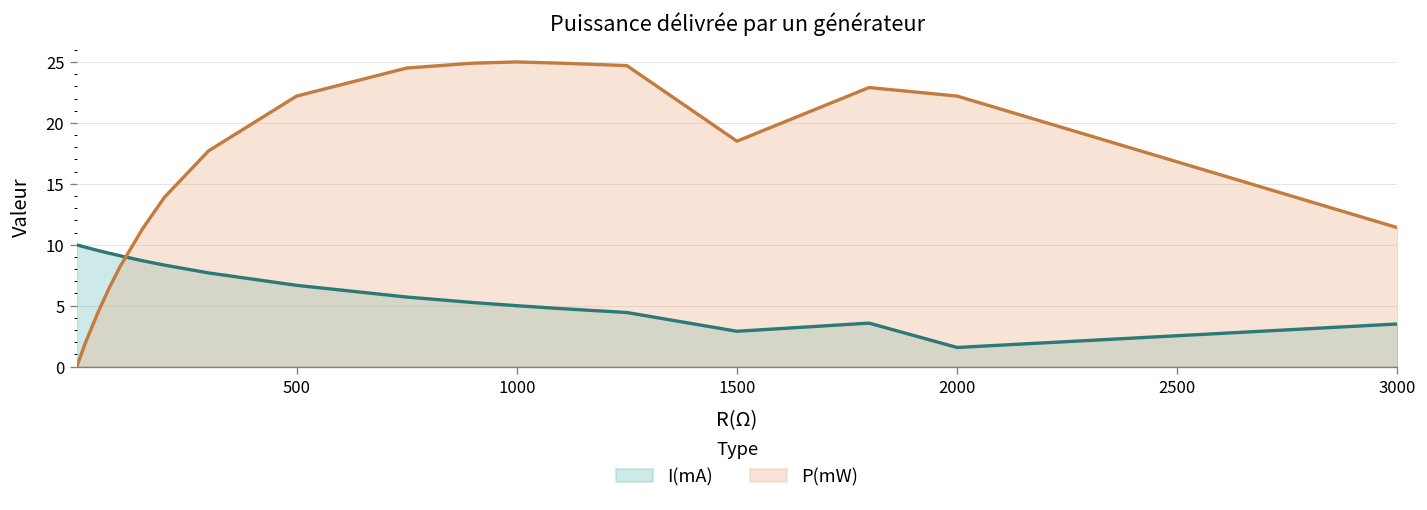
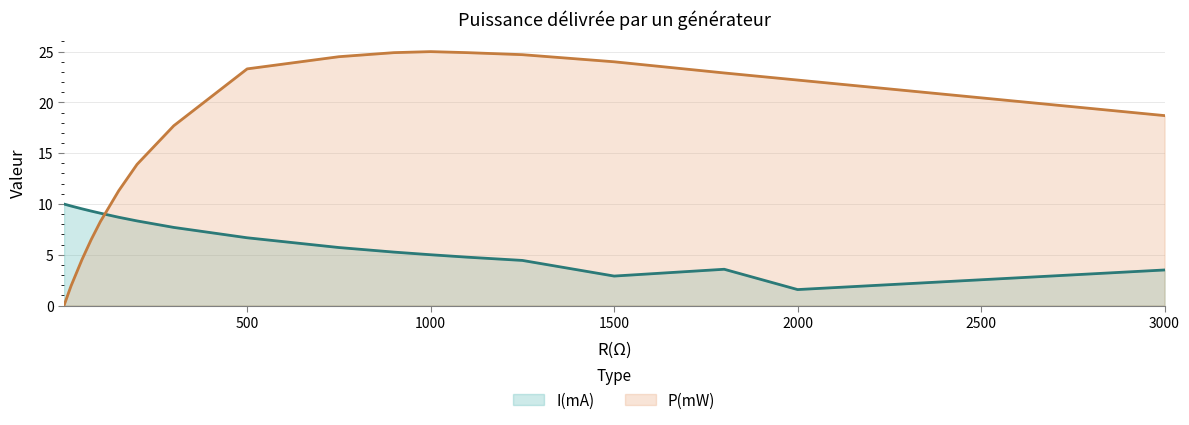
P(mW), 500: 22.2 -> 23.3
P(mW), 1500: 18.5 -> 24.0
P(mW), 3000: 11.4 -> 18.7
